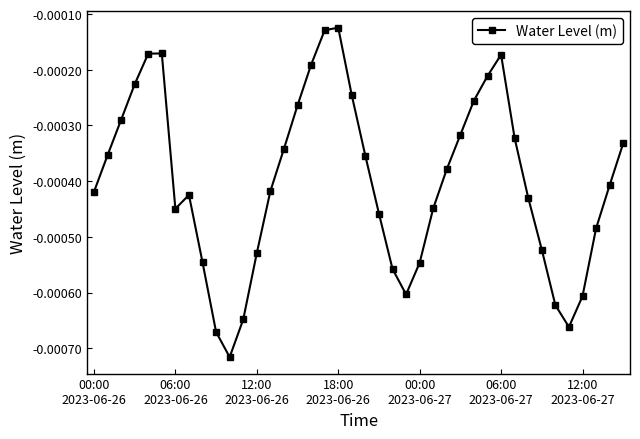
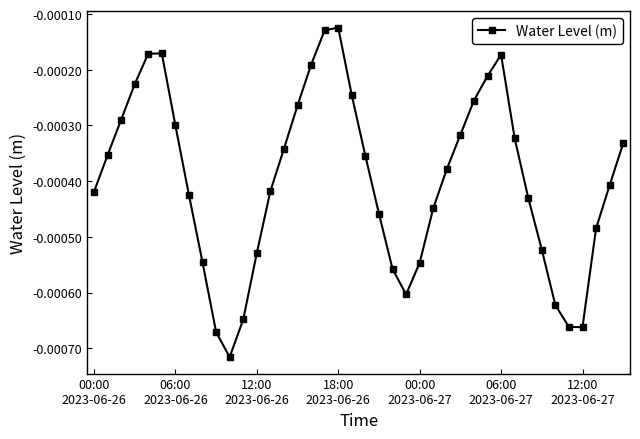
06:00 2023-06-26: -0.00045 -> -0.00030
12:00 2023-06-27: -0.00061 -> -0.00066
